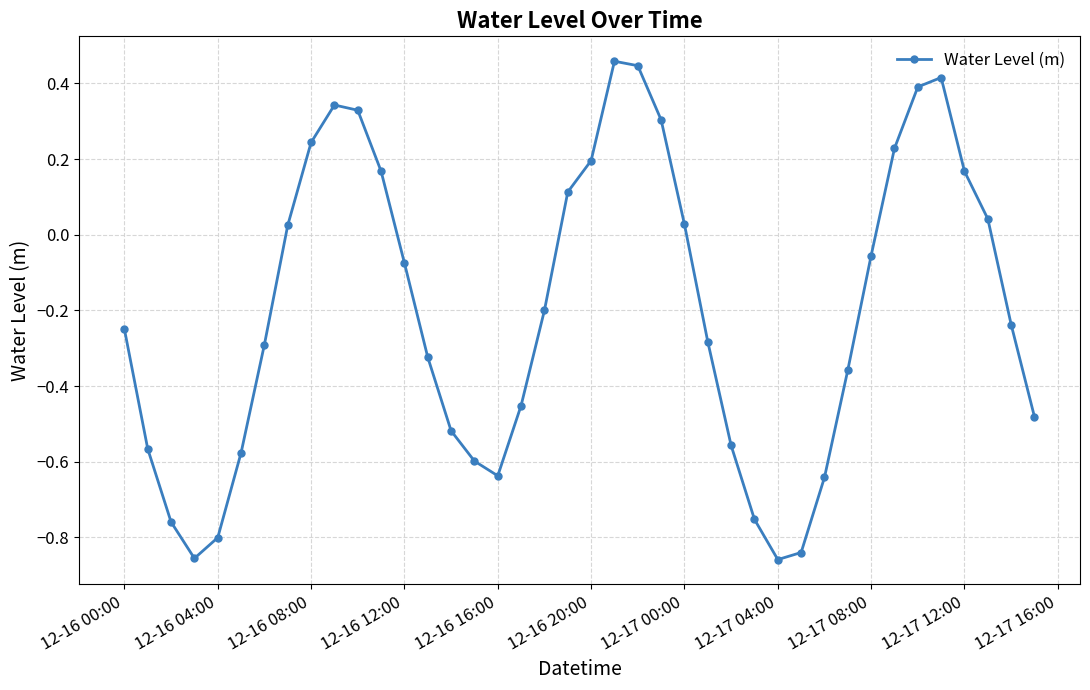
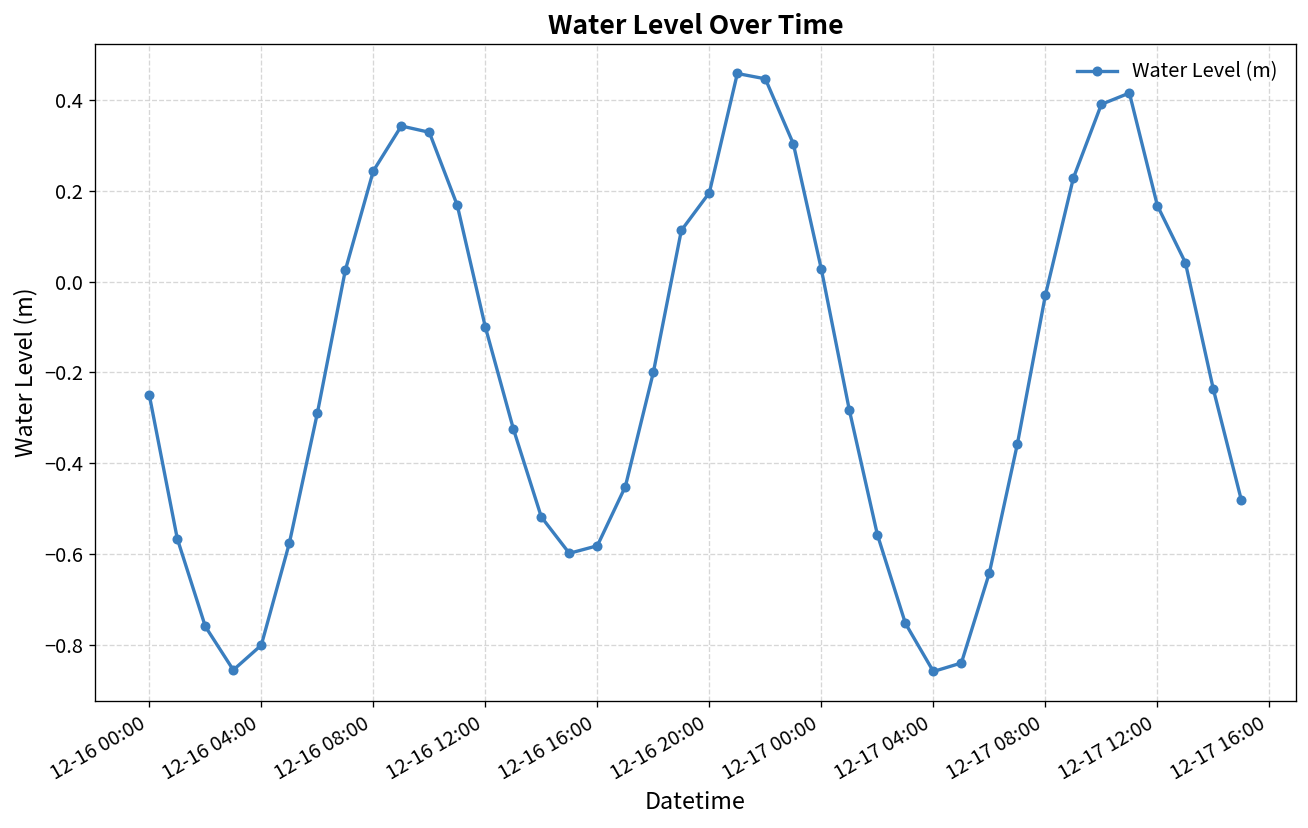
12-16 12:00: -0.07 -> -0.10
12-16 16:00: -0.64 -> -0.58
12-17 08:00: -0.05 -> -0.03
